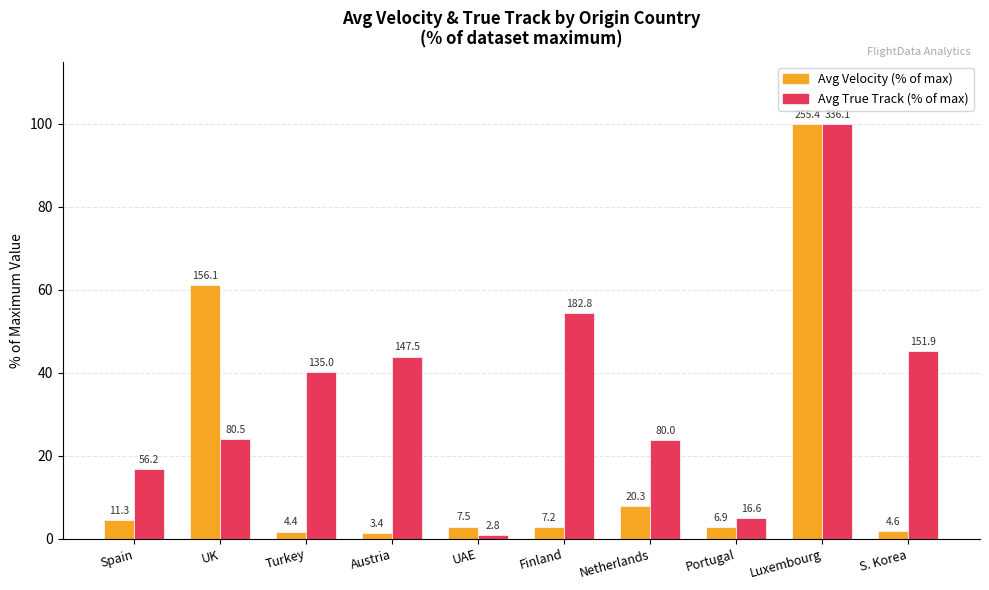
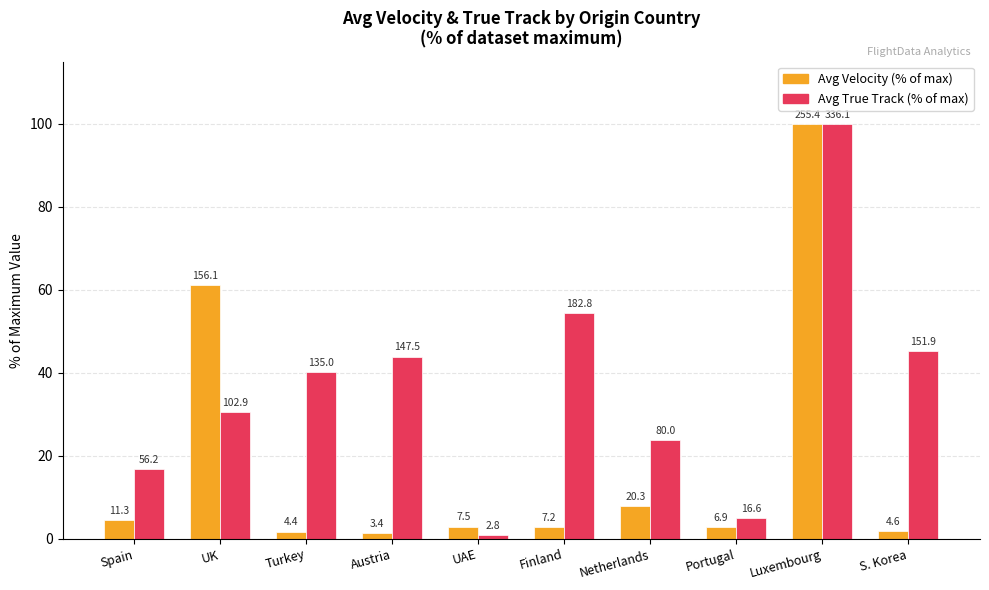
Avg True Track (% of max), UK: 80.5 -> 102.9
